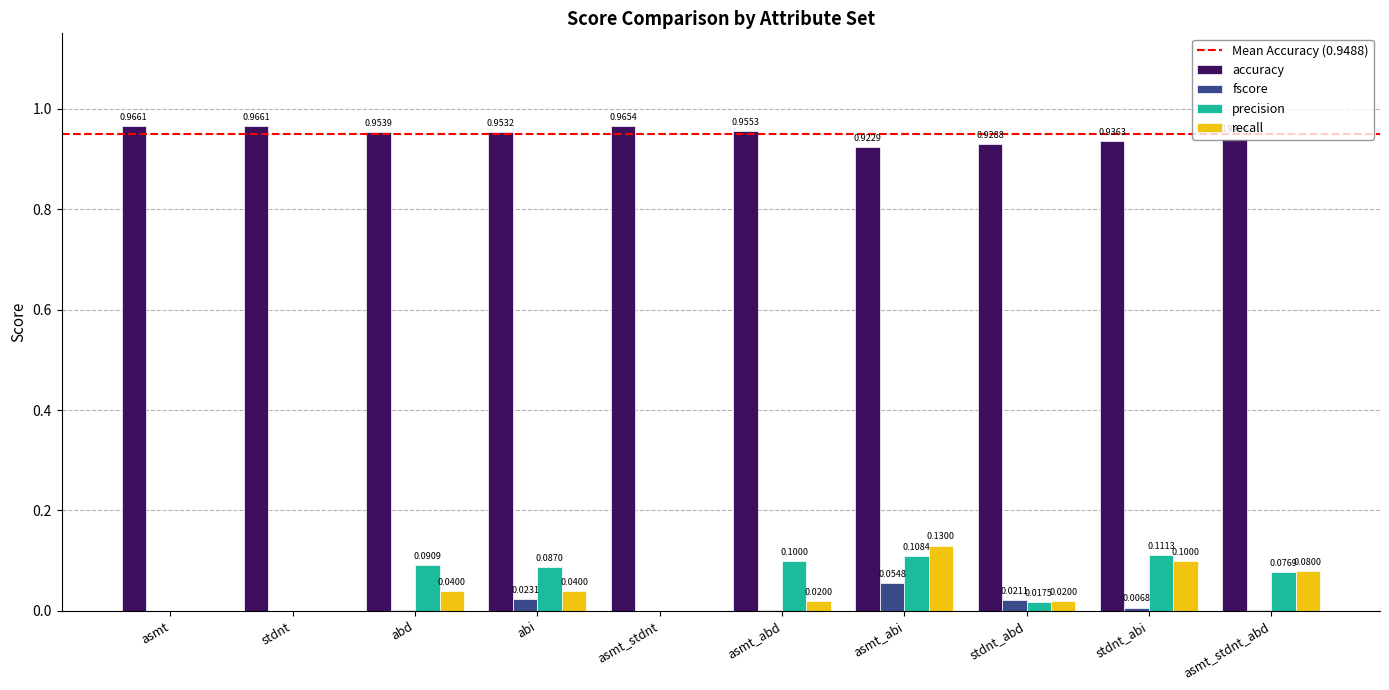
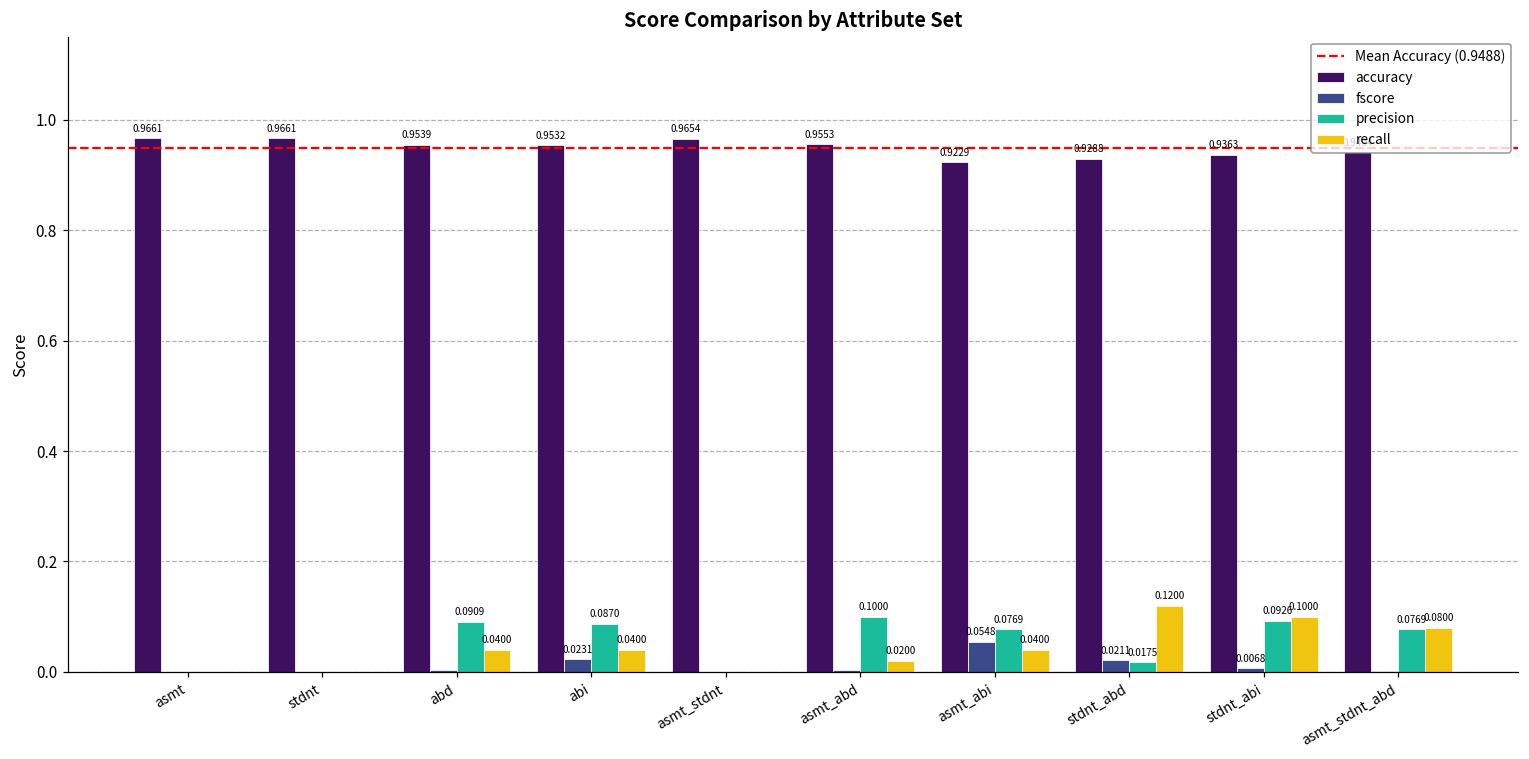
precision, asmt_abi: 0.1084 -> 0.0769
recall, asmt_abi: 0.1300 -> 0.0400
recall, stdnt_abd: 0.0200 -> 0.1200
precision, stdnt_abi: 0.1113 -> 0.0926
